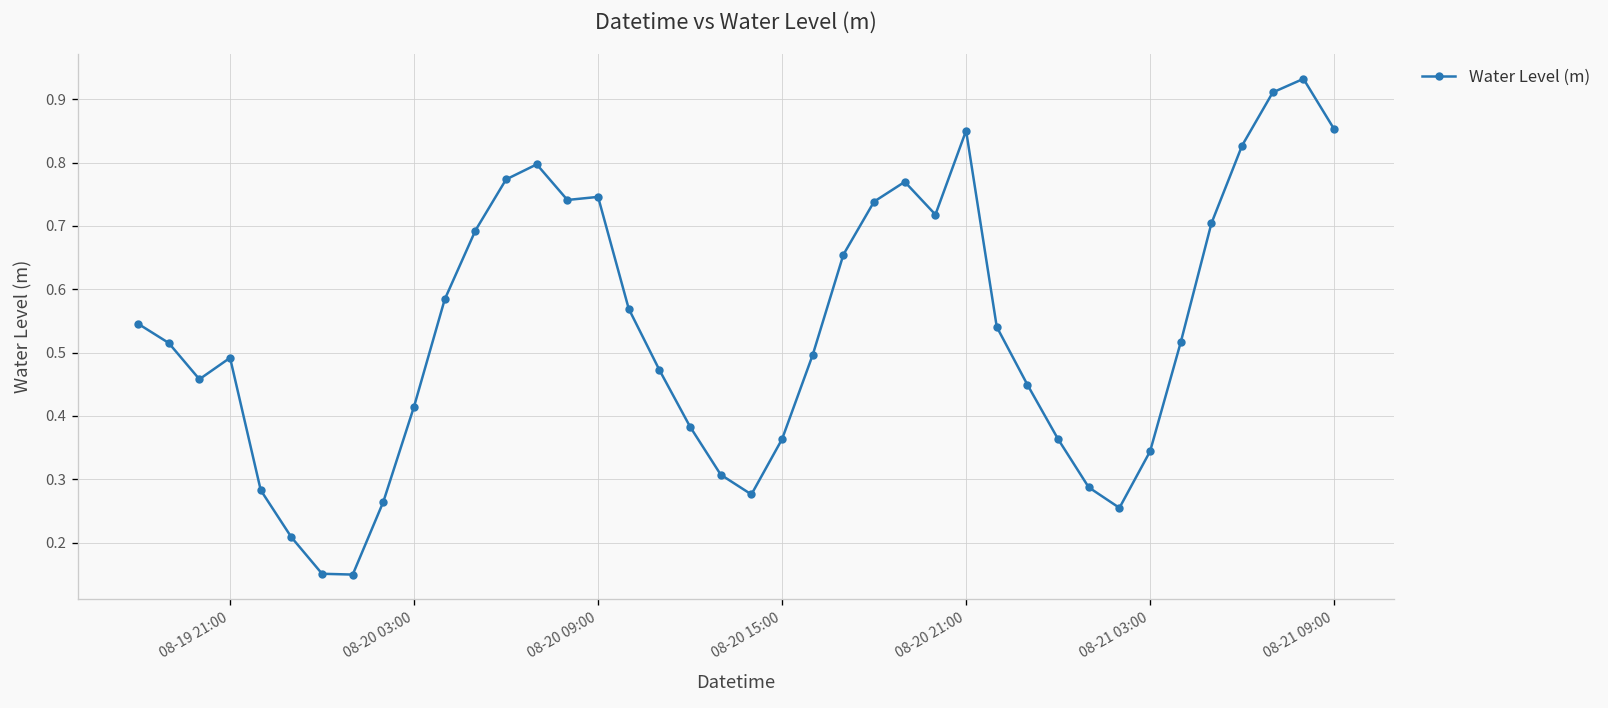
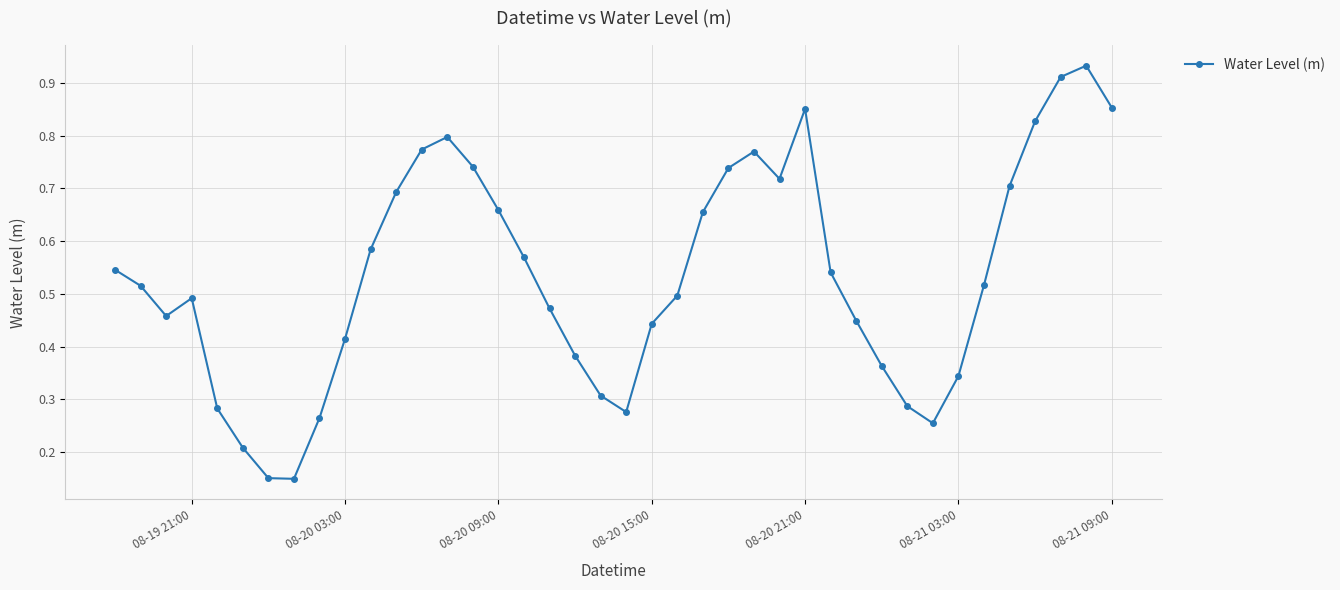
08-20 09:00: 0.75 -> 0.66
08-20 15:00: 0.36 -> 0.44
